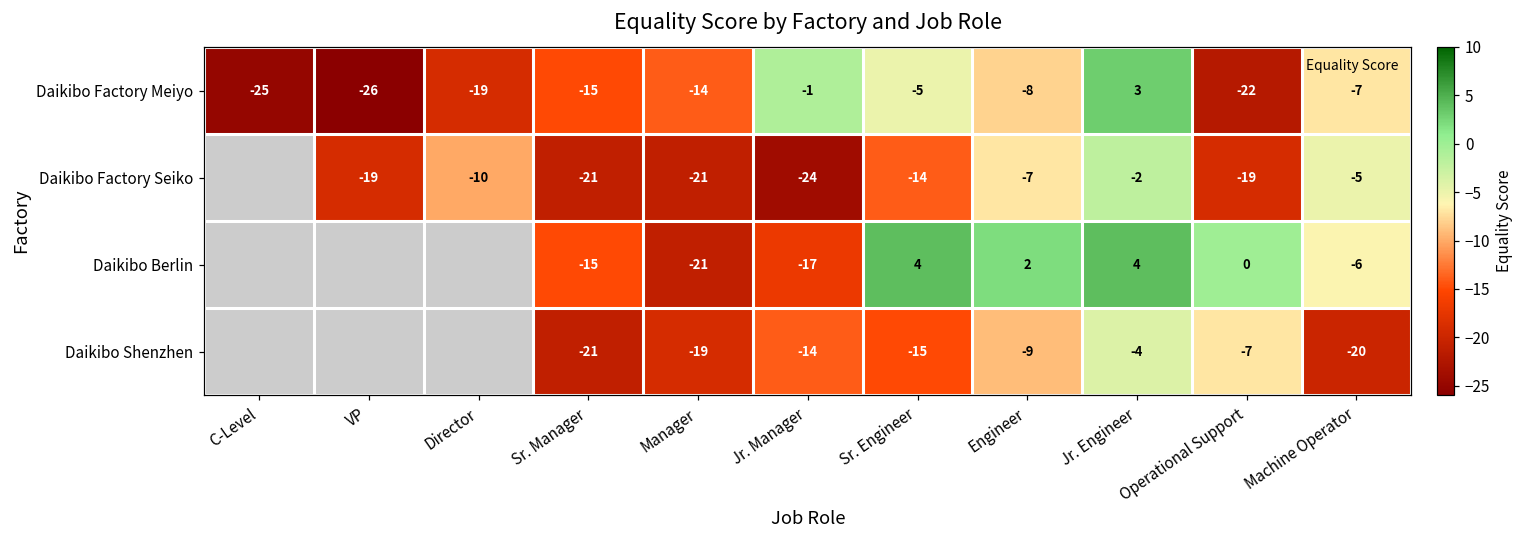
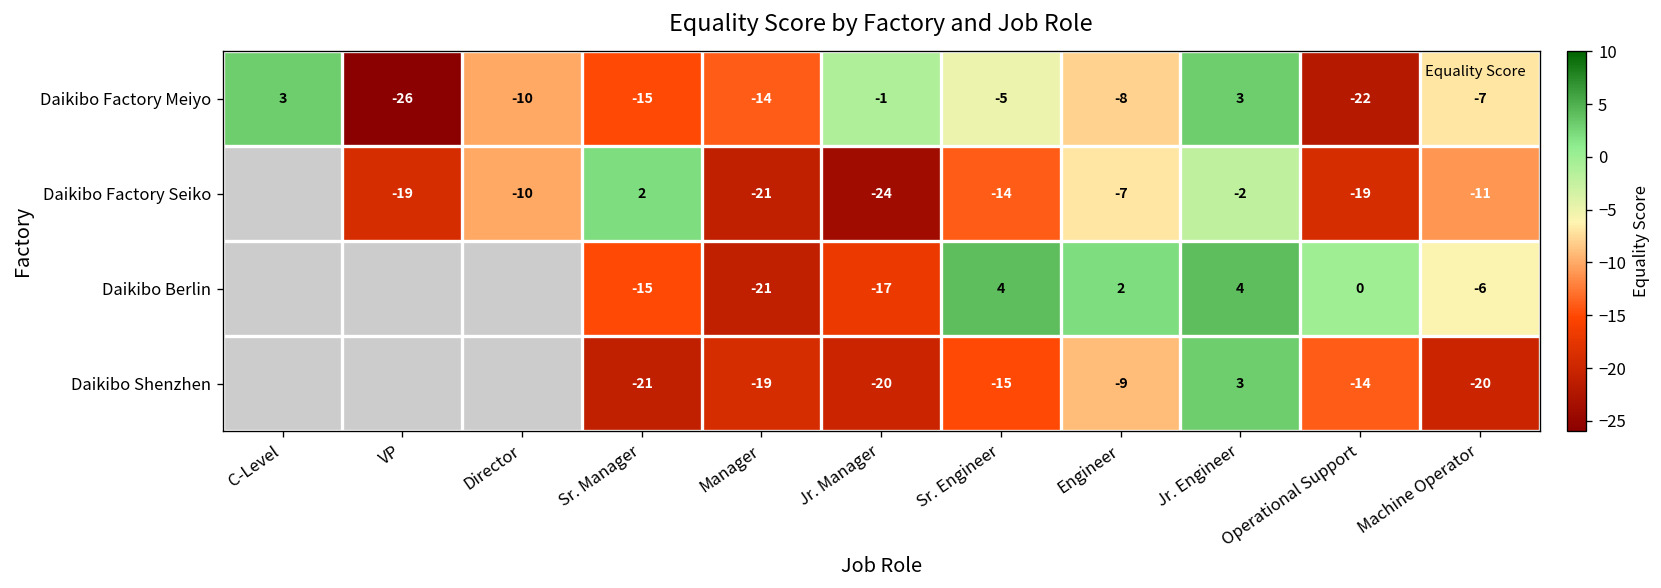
Daikibo Factory Meiyo, C-Level: -25 -> 3
Daikibo Factory Meiyo, Director: -19 -> -10
Daikibo Factory Seiko, Sr. Manager: -21 -> 2
Daikibo Factory Seiko, Machine Operator: -5 -> -11
Daikibo Shenzhen, Jr. Manager: -14 -> -20
Daikibo Shenzhen, Jr. Engineer: -4 -> 3
Daikibo Shenzhen, Operational Support: -7 -> -14
